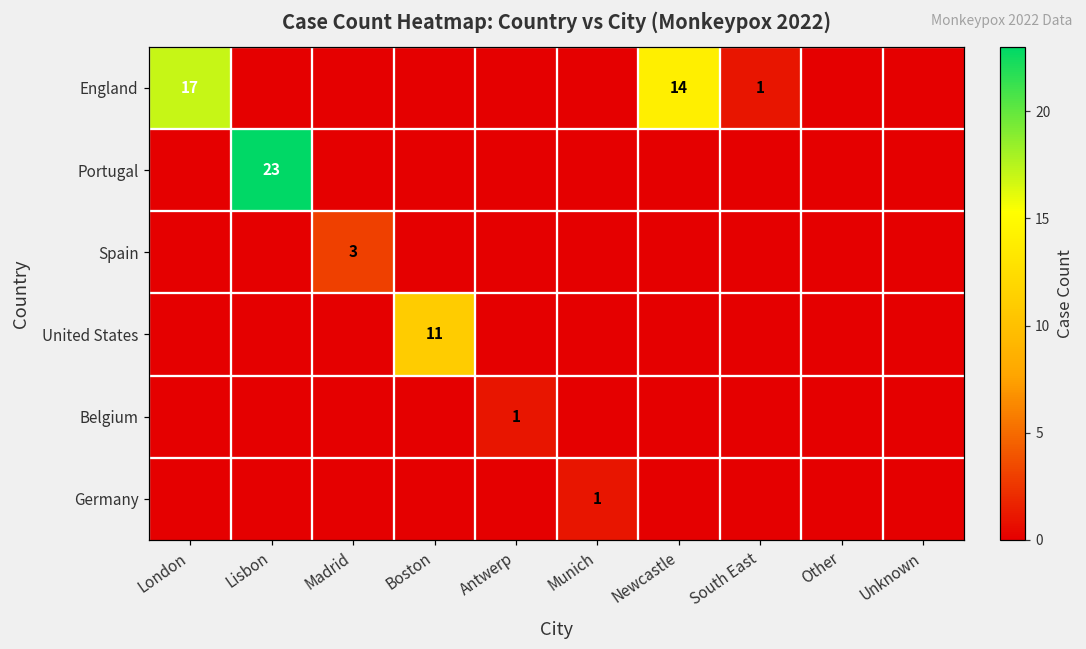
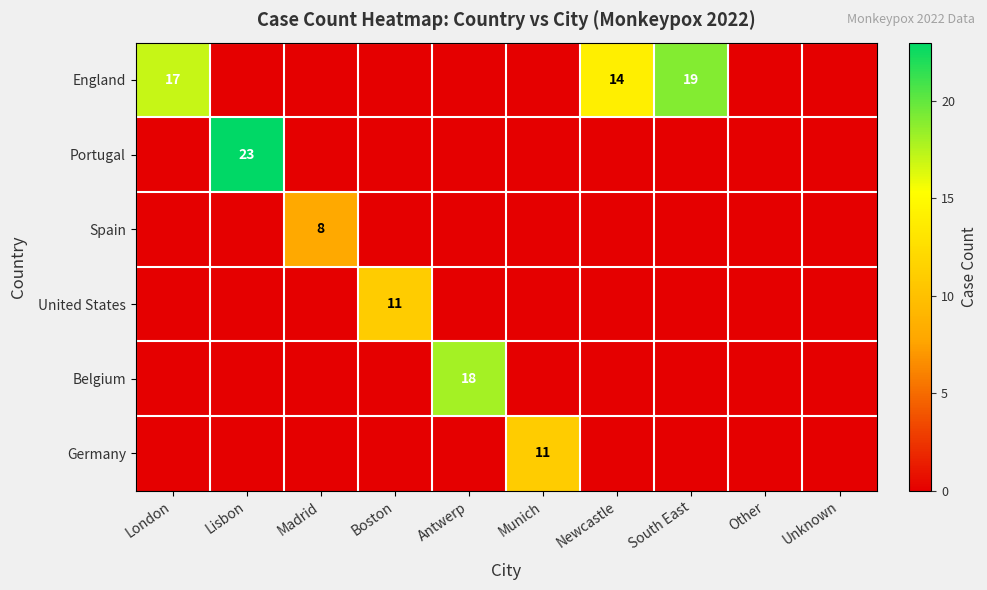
England, South East: 1 -> 19
Spain, Madrid: 3 -> 8
Belgium, Antwerp: 1 -> 18
Germany, Munich: 1 -> 11
